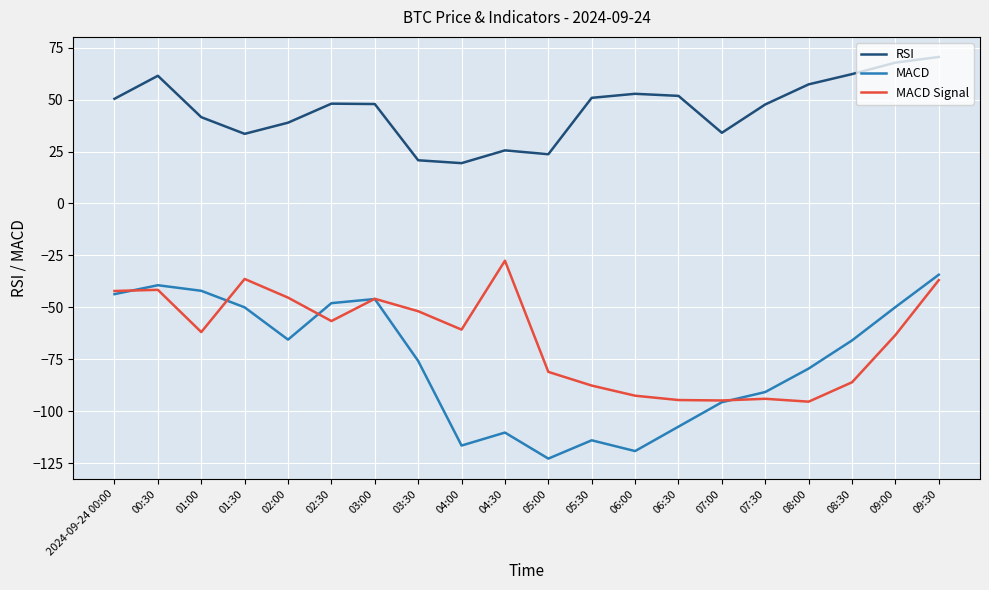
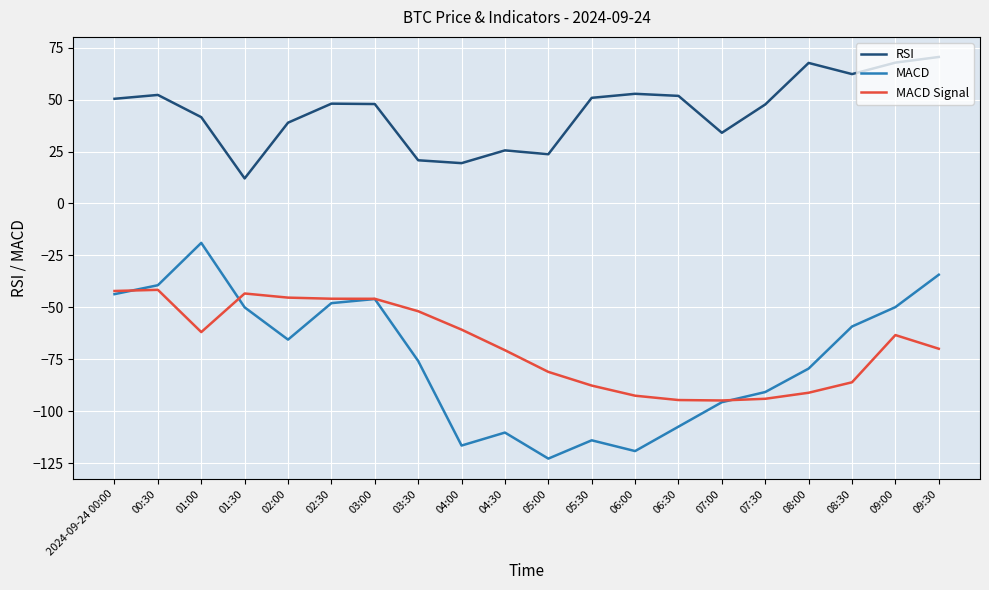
RSI, 00:30: 61 -> 52
MACD, 01:00: -42 -> -19
RSI, 01:30: 34 -> 12
MACD Signal, 01:30: -36 -> -43
MACD Signal, 02:30: -57 -> -46
MACD Signal, 04:30: -28 -> -71
RSI, 08:00: 57 -> 68
MACD Signal, 08:00: -95 -> -91
MACD, 08:30: -66 -> -59
MACD Signal, 09:30: -37 -> -70
